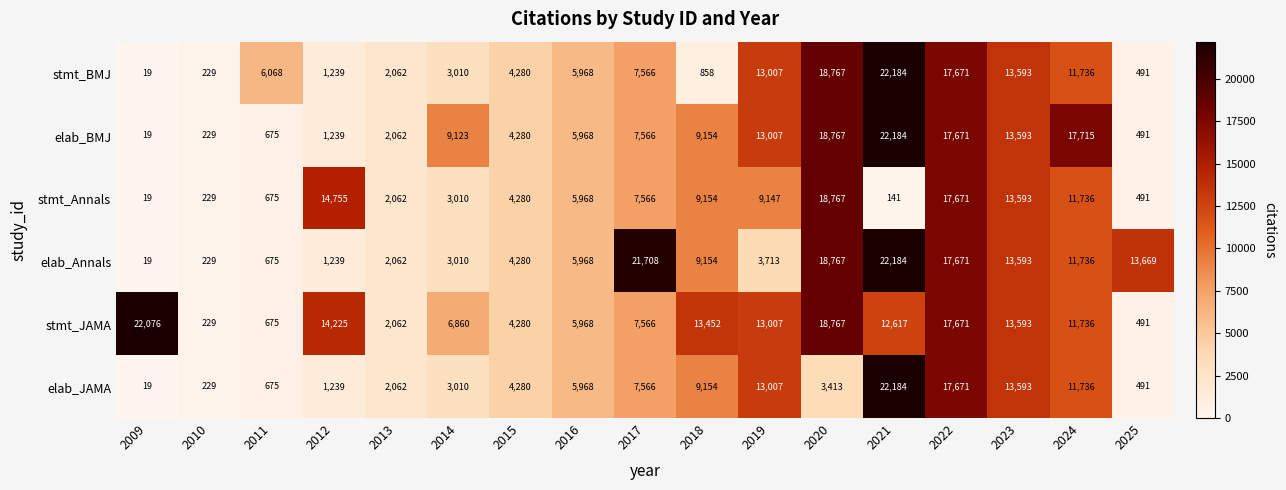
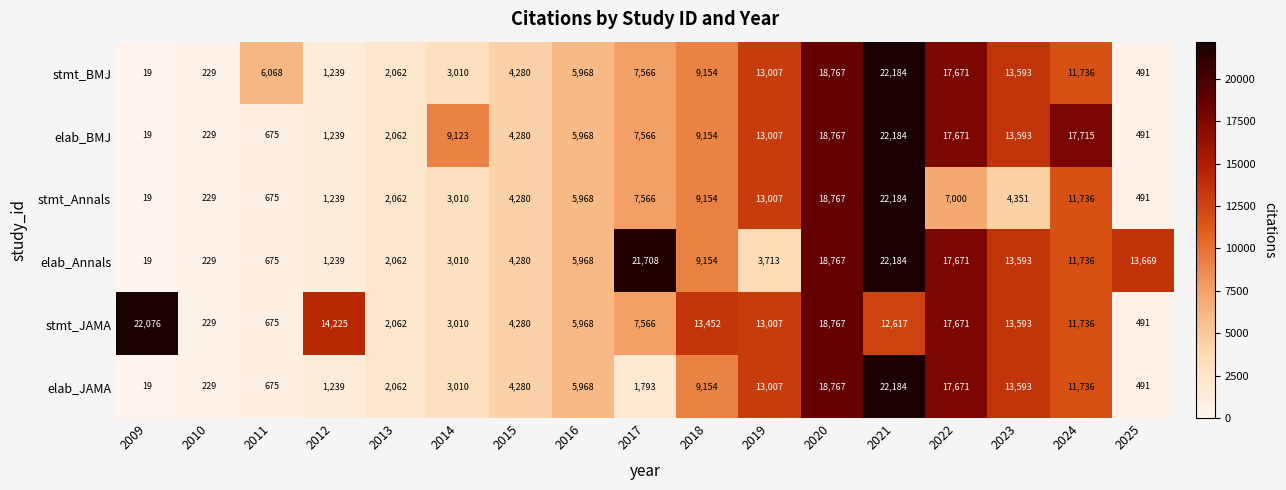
stmt_BMJ, 2018: 858 -> 9,154
stmt_Annals, 2012: 14,755 -> 1,239
stmt_Annals, 2019: 9,147 -> 13,007
stmt_Annals, 2021: 141 -> 22,184
stmt_Annals, 2022: 17,671 -> 7,000
stmt_Annals, 2023: 13,593 -> 4,351
stmt_JAMA, 2014: 6,860 -> 3,010
elab_JAMA, 2017: 7,566 -> 1,793
elab_JAMA, 2020: 3,413 -> 18,767
